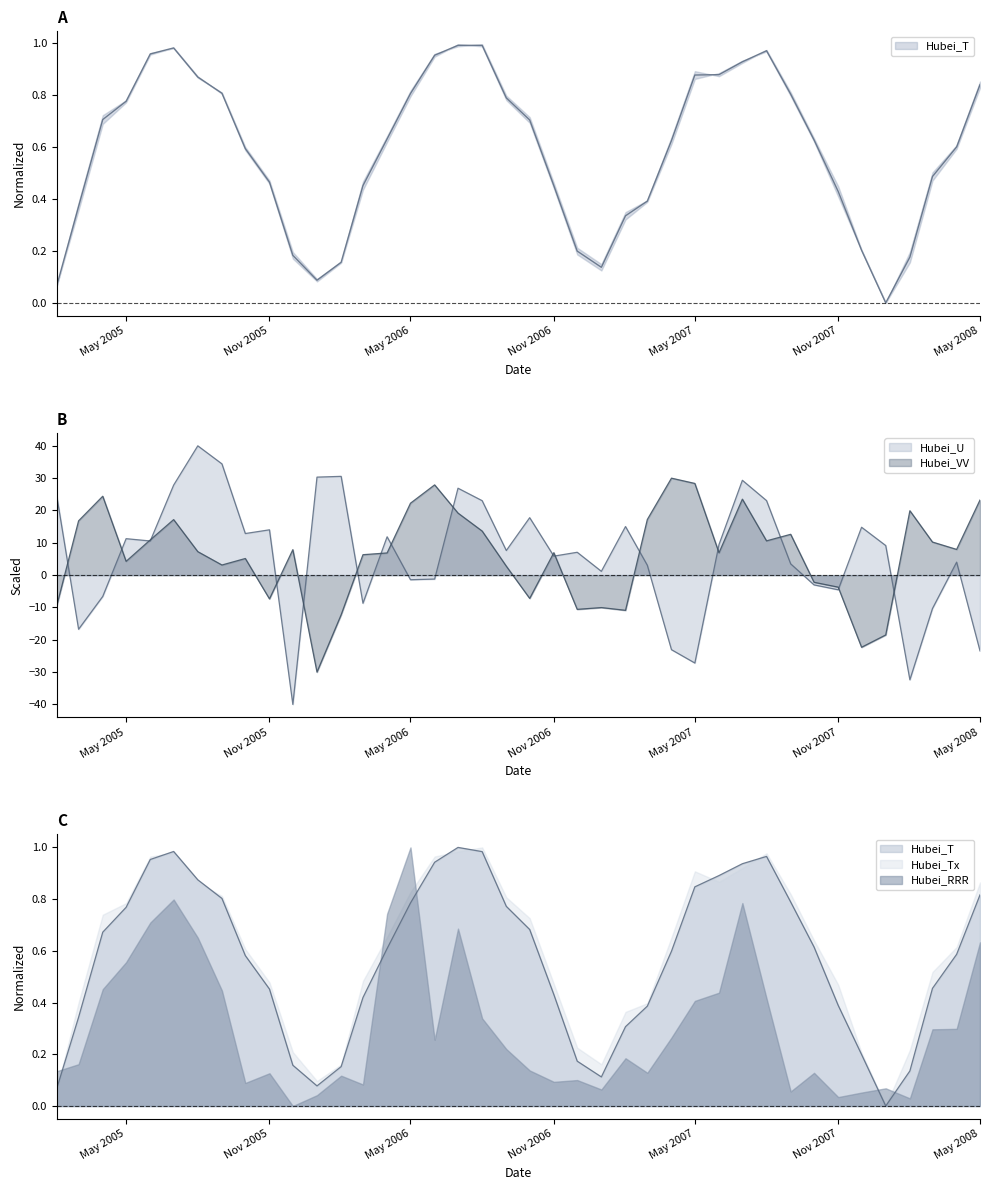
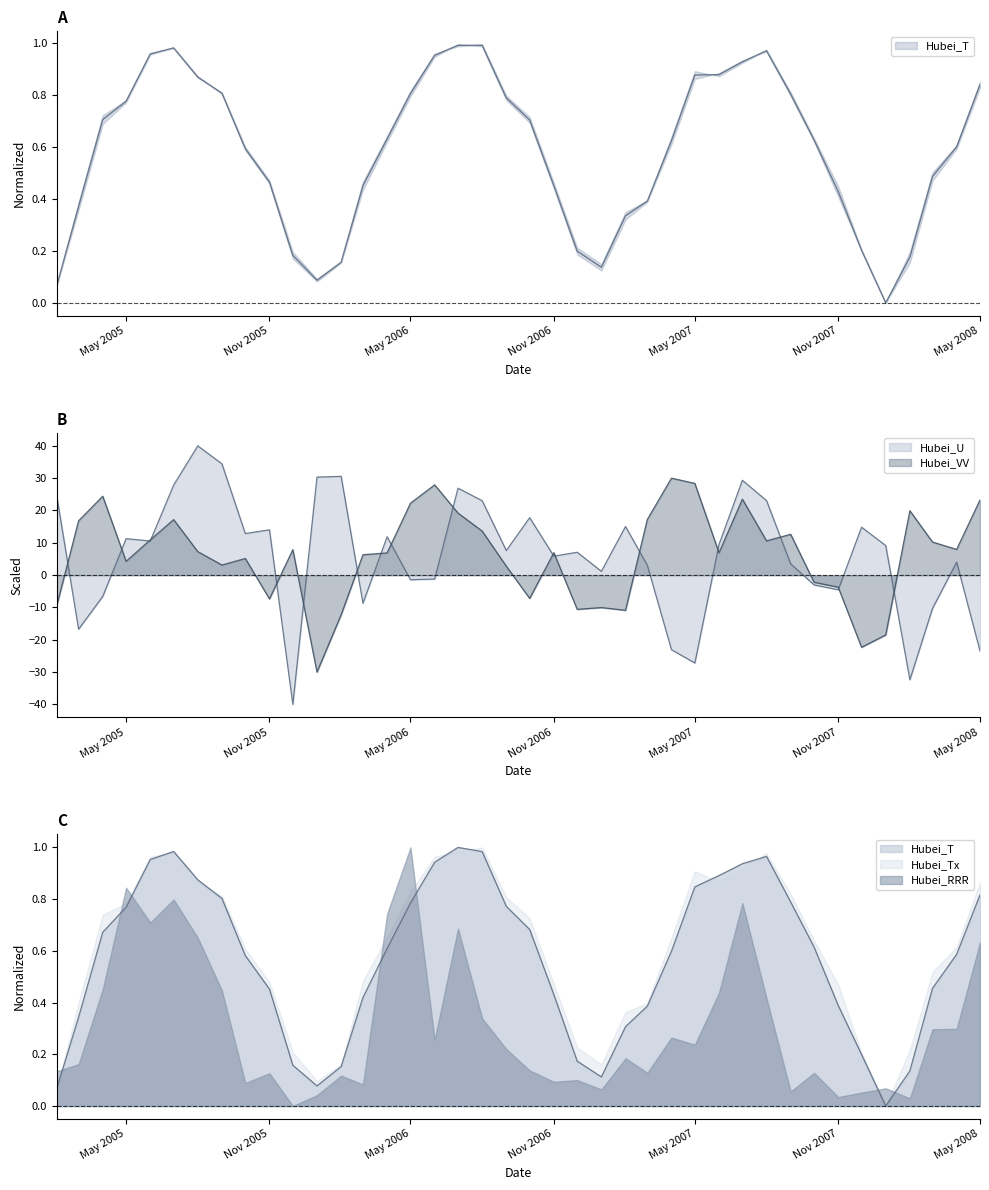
C, Hubei_RRR, May 2005: 0.56 -> 0.84
C, Hubei_RRR, May 2007: 0.41 -> 0.24
